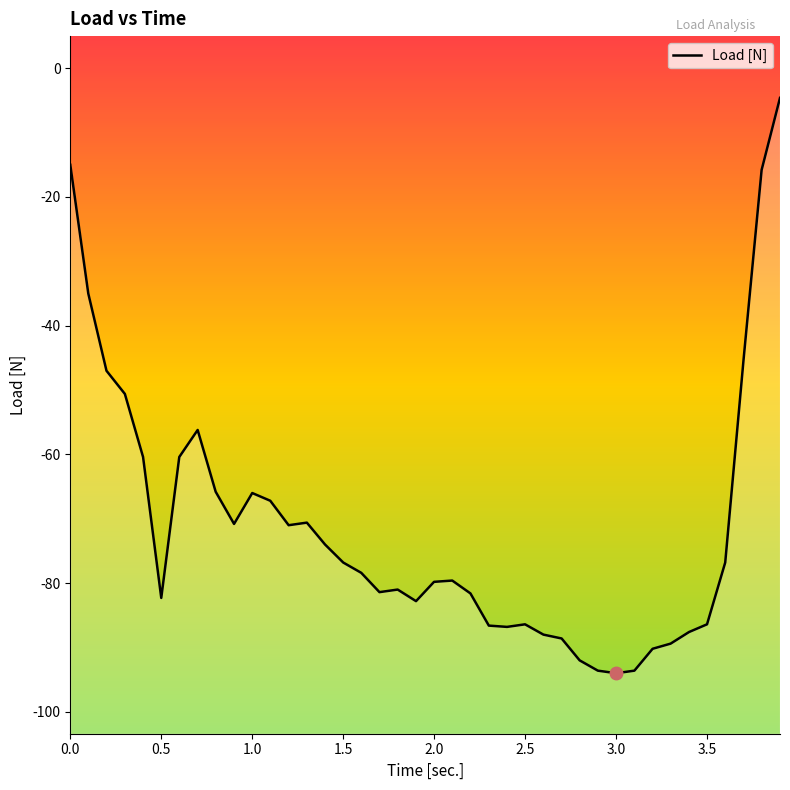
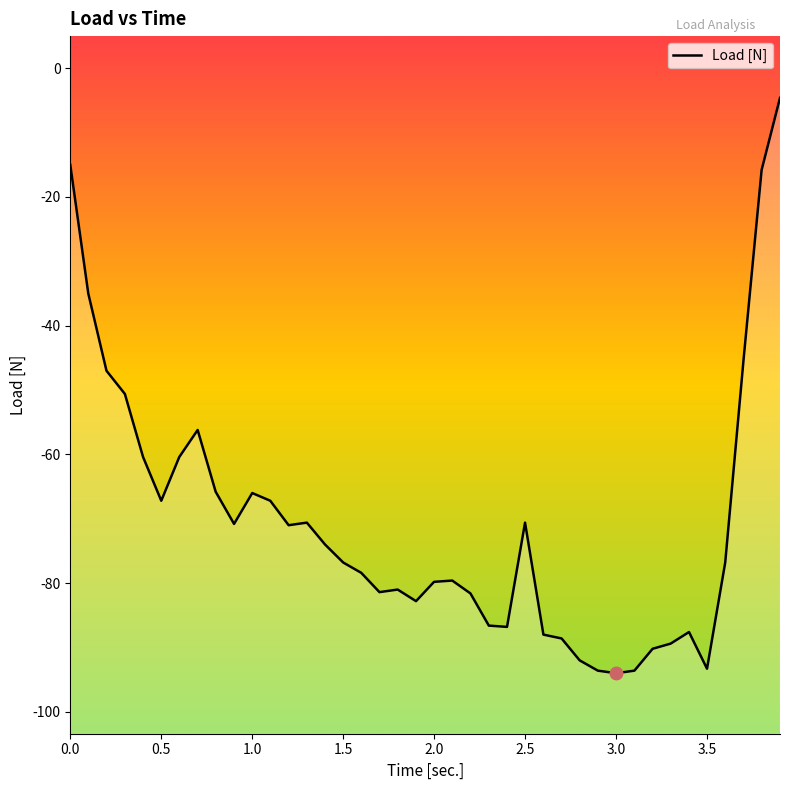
Load [N], 0.5: -82 -> -67
Load [N], 2.5: -86 -> -71
Load [N], 3.5: -86 -> -93
